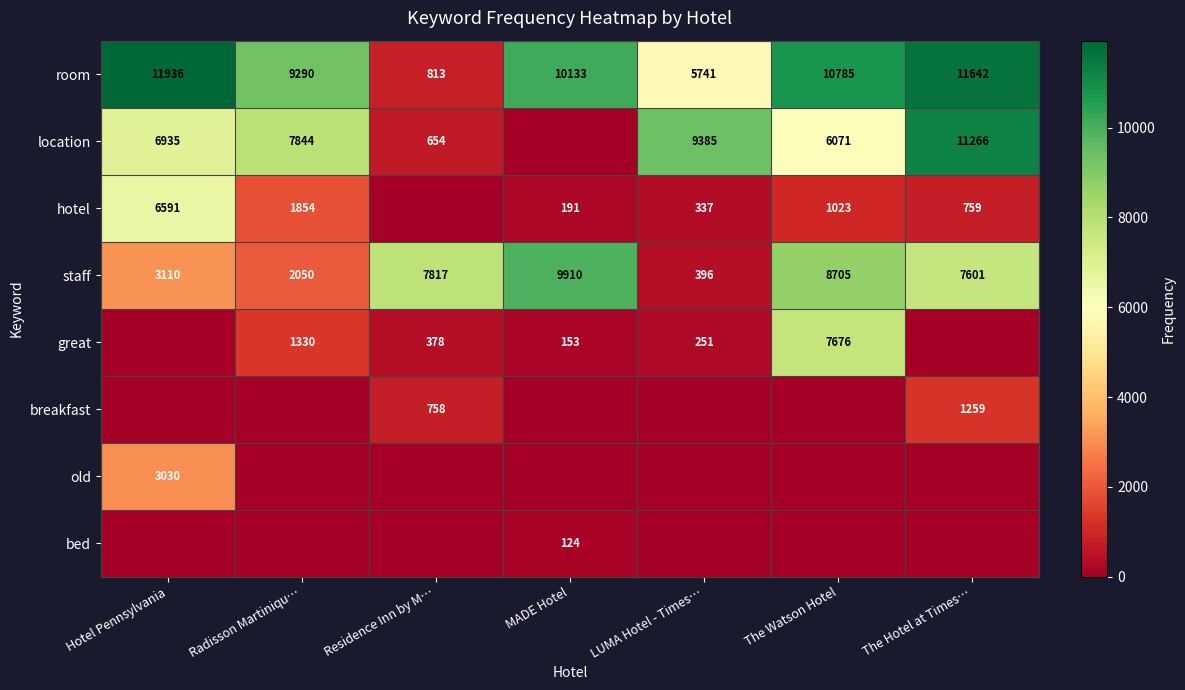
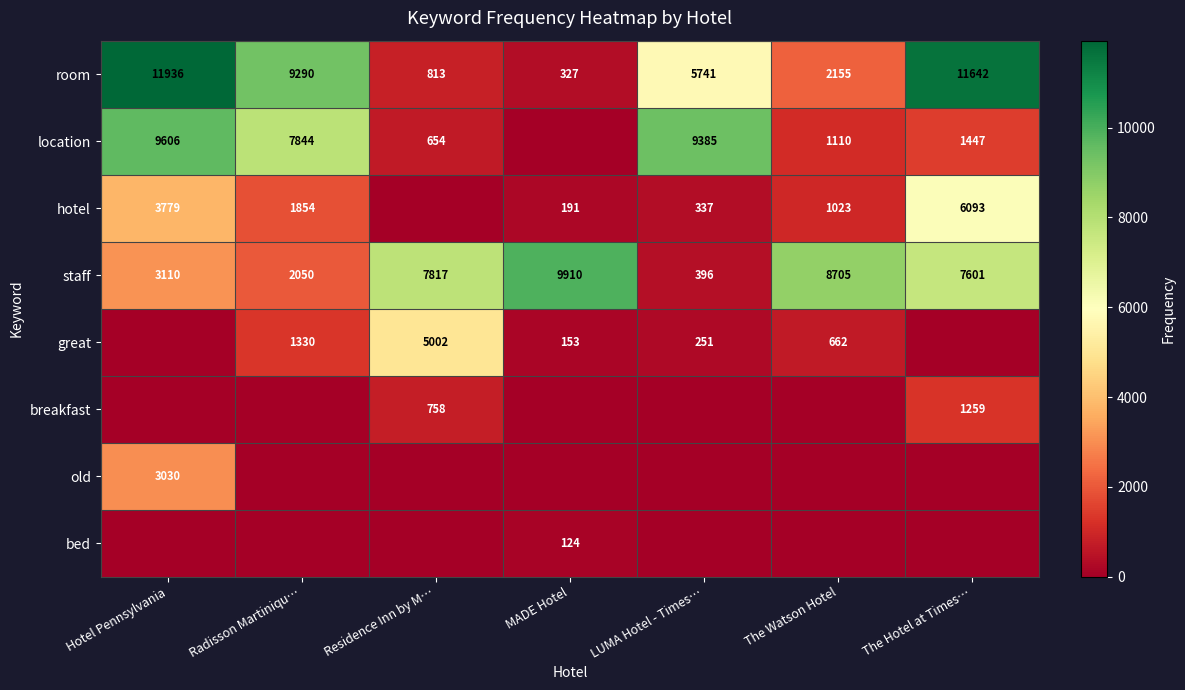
room, MADE Hotel: 10133 -> 327
room, The Watson Hotel: 10785 -> 2155
location, Hotel Pennsylvania: 6935 -> 9606
location, The Watson Hotel: 6071 -> 1110
location, The Hotel at Times…: 11266 -> 1447
hotel, Hotel Pennsylvania: 6591 -> 3779
hotel, The Hotel at Times…: 759 -> 6093
great, Residence Inn by M…: 378 -> 5002
great, The Watson Hotel: 7676 -> 662
